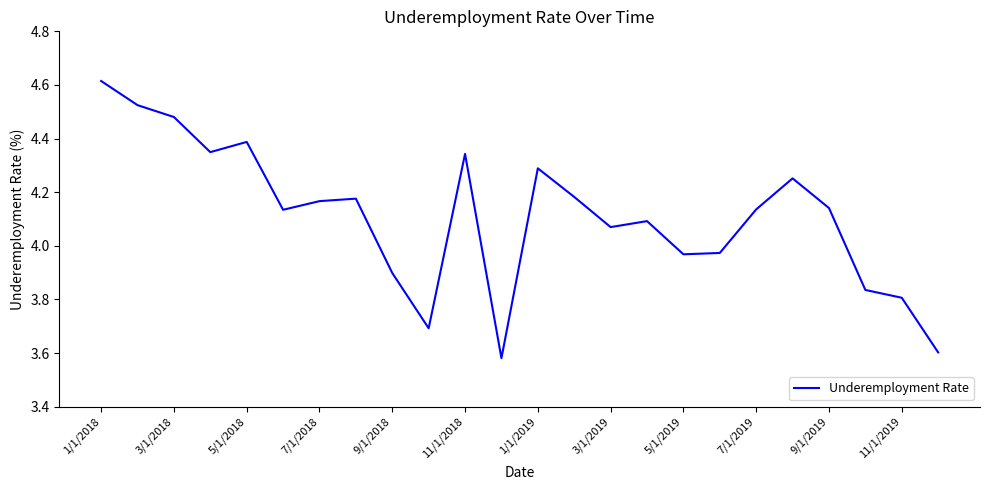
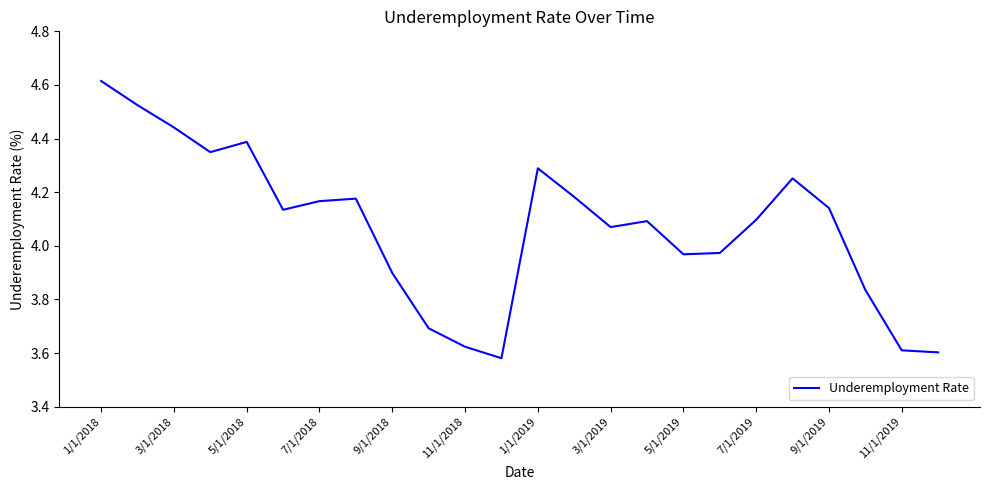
3/1/2018: 4.48 -> 4.44
11/1/2018: 4.34 -> 3.62
7/1/2019: 4.14 -> 4.10
11/1/2019: 3.81 -> 3.61
